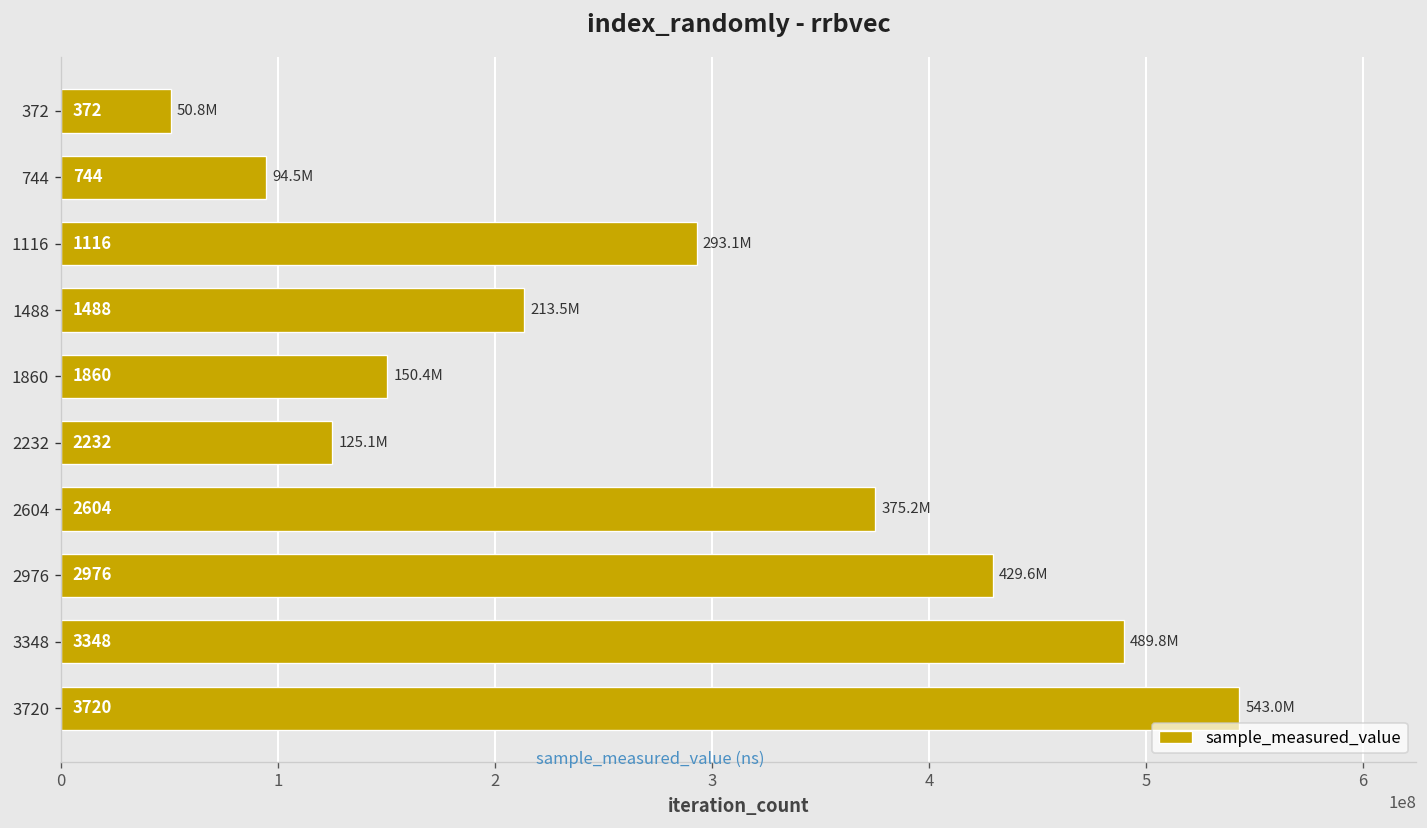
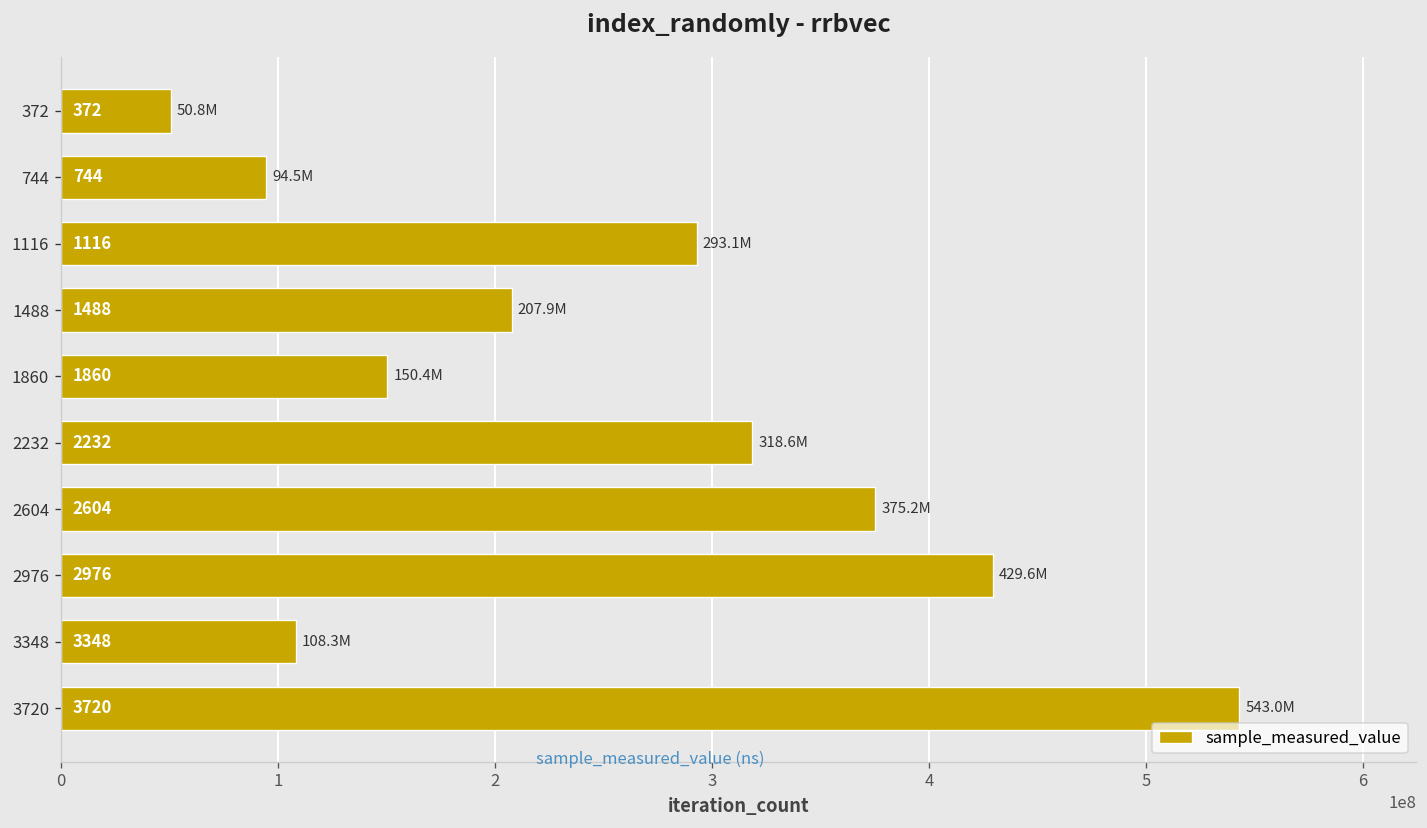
1488: 213.5M -> 207.9M
2232: 125.1M -> 318.6M
3348: 489.8M -> 108.3M
